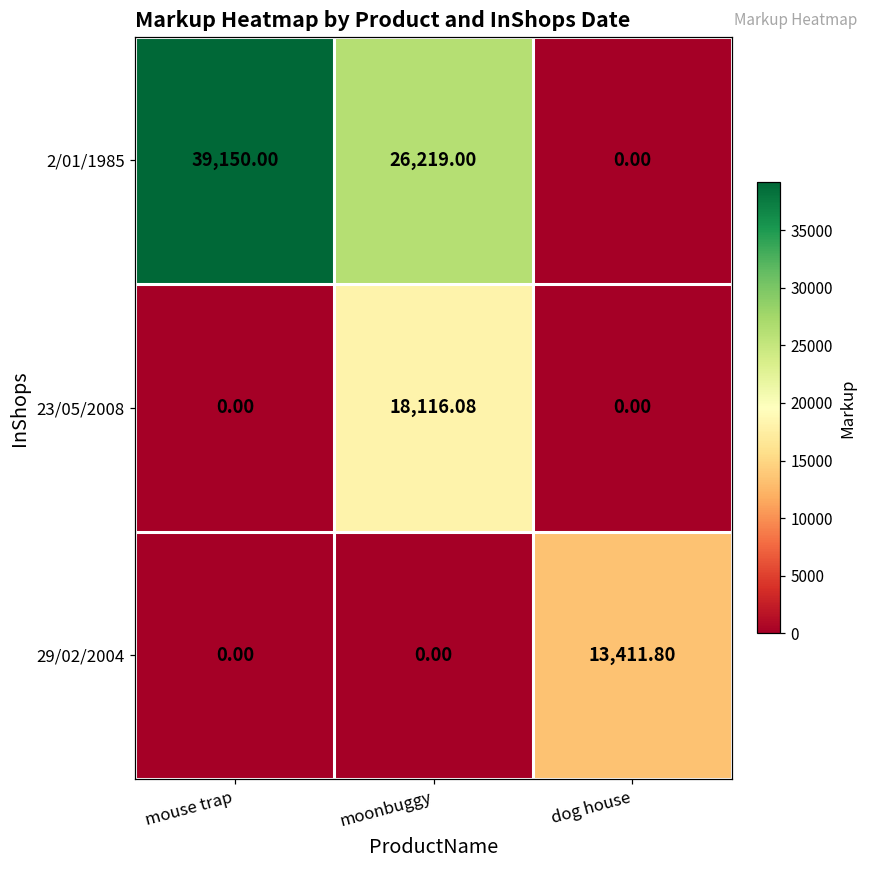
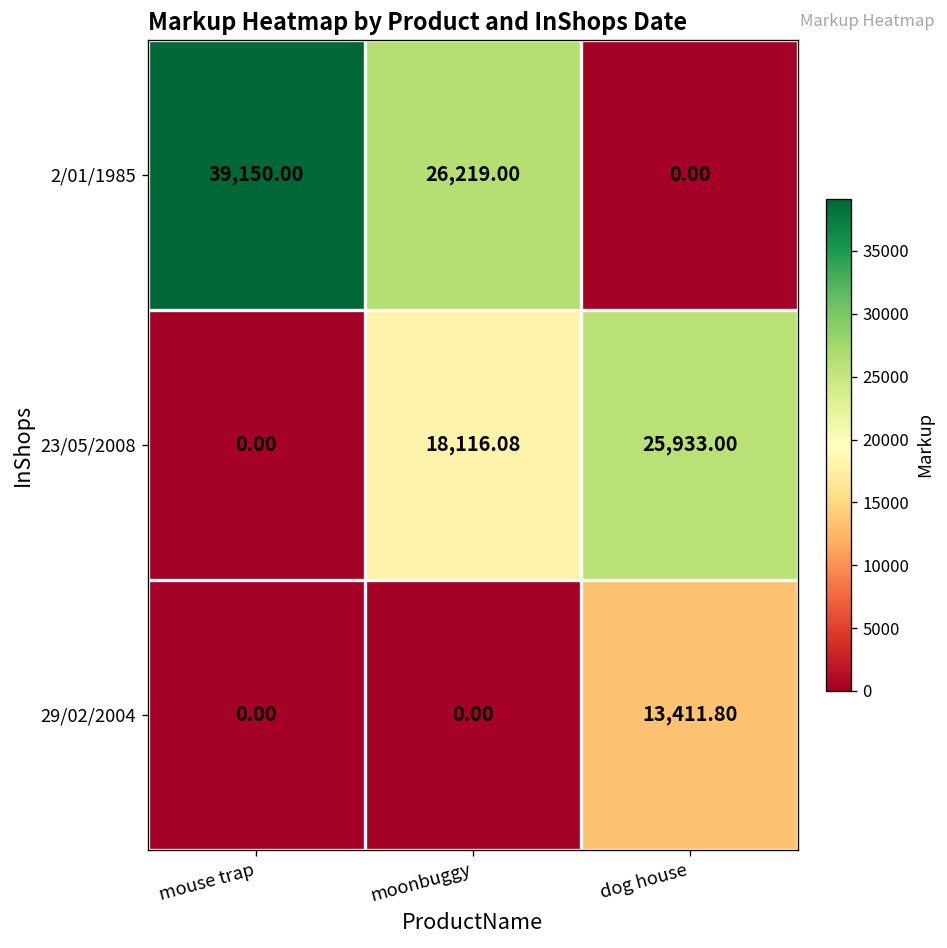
23/05/2008, dog house: 0.00 -> 25,933.00
